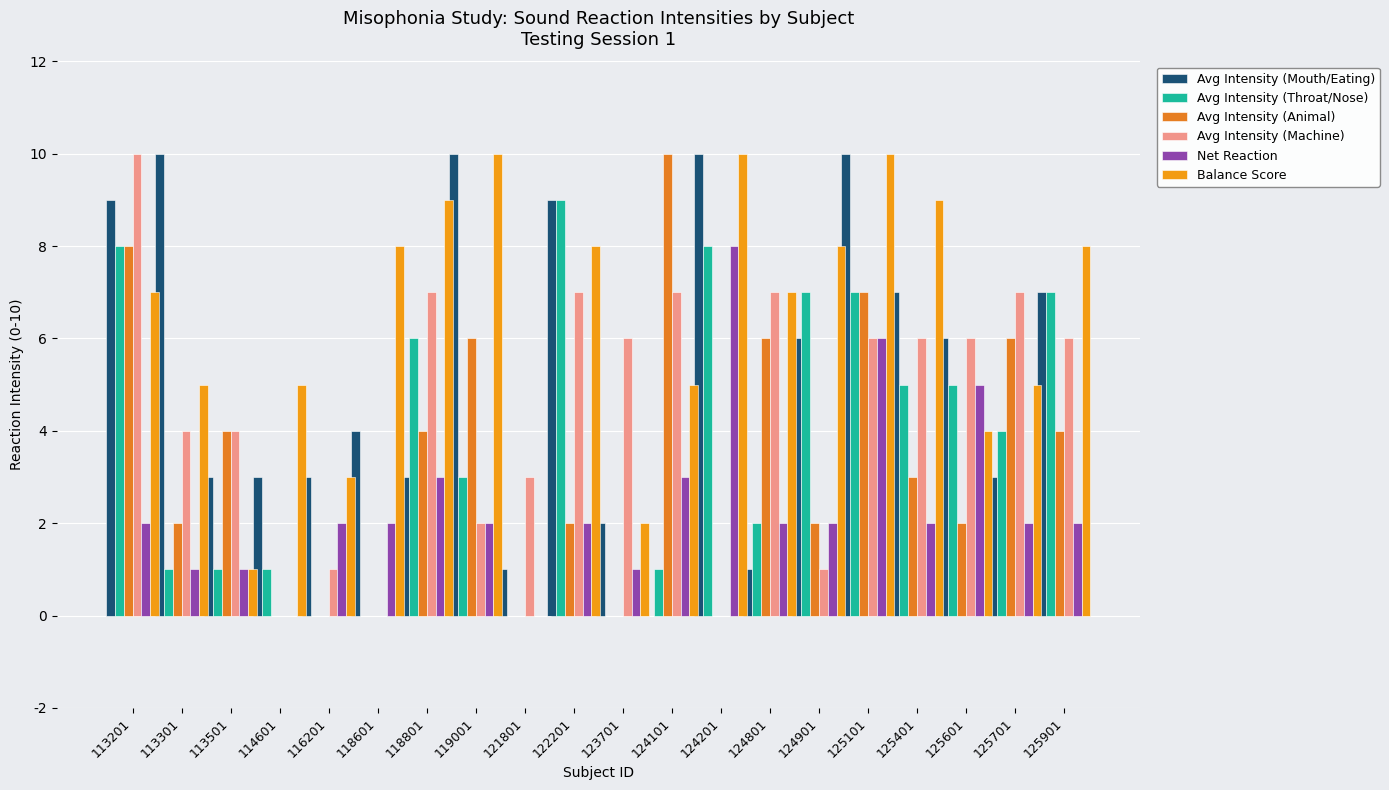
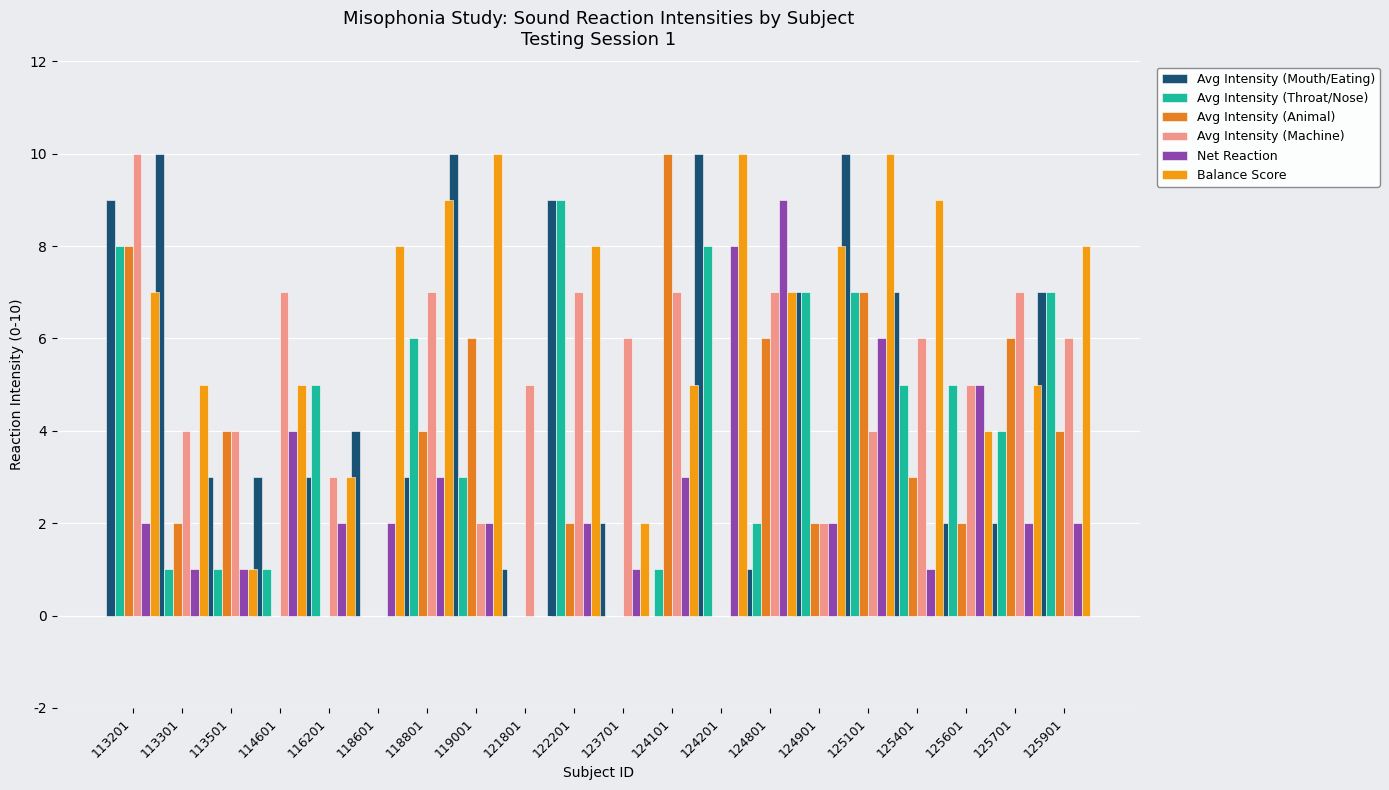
Avg Intensity (Machine), 114601: 0 -> 7
Net Reaction, 114601: 0 -> 4
Avg Intensity (Throat/Nose), 116201: 0 -> 5
Avg Intensity (Machine), 116201: 1 -> 3
Avg Intensity (Machine), 121801: 3 -> 5
Net Reaction, 124801: 2 -> 9
Avg Intensity (Mouth/Eating), 124901: 6 -> 7
Avg Intensity (Machine), 124901: 1 -> 2
Avg Intensity (Machine), 125101: 6 -> 4
Net Reaction, 125401: 2 -> 1
Avg Intensity (Mouth/Eating), 125601: 6 -> 2
Avg Intensity (Machine), 125601: 6 -> 5
Avg Intensity (Mouth/Eating), 125701: 3 -> 2
